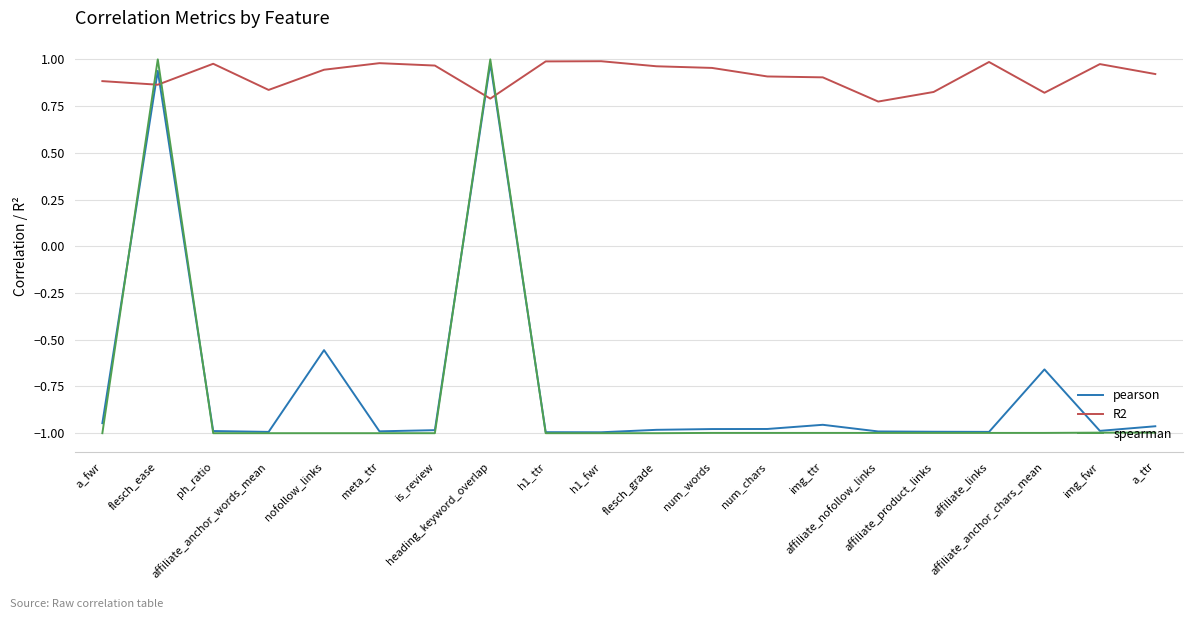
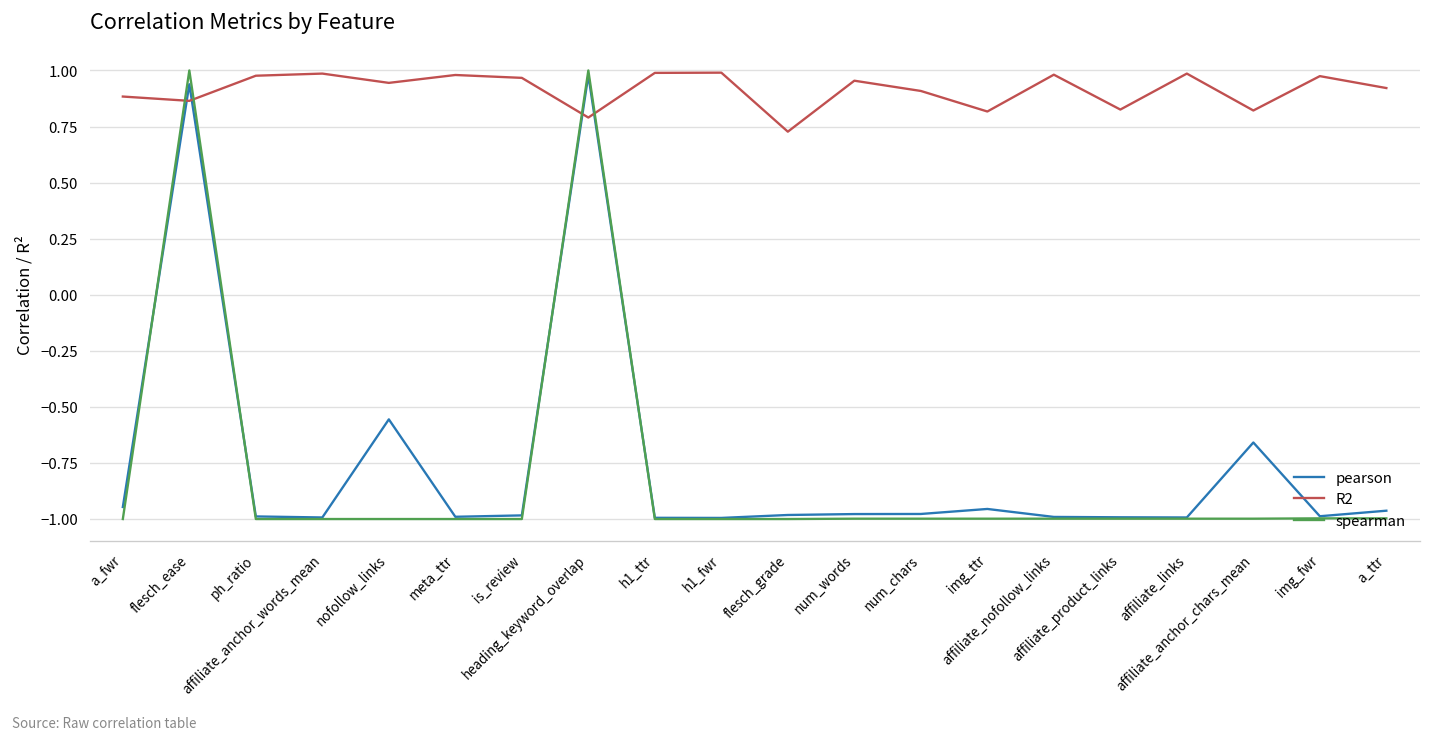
R2, affiliate_anchor_words_mean: 0.84 -> 0.99
R2, flesch_grade: 0.96 -> 0.73
R2, img_ttr: 0.90 -> 0.82
R2, affiliate_nofollow_links: 0.77 -> 0.98
